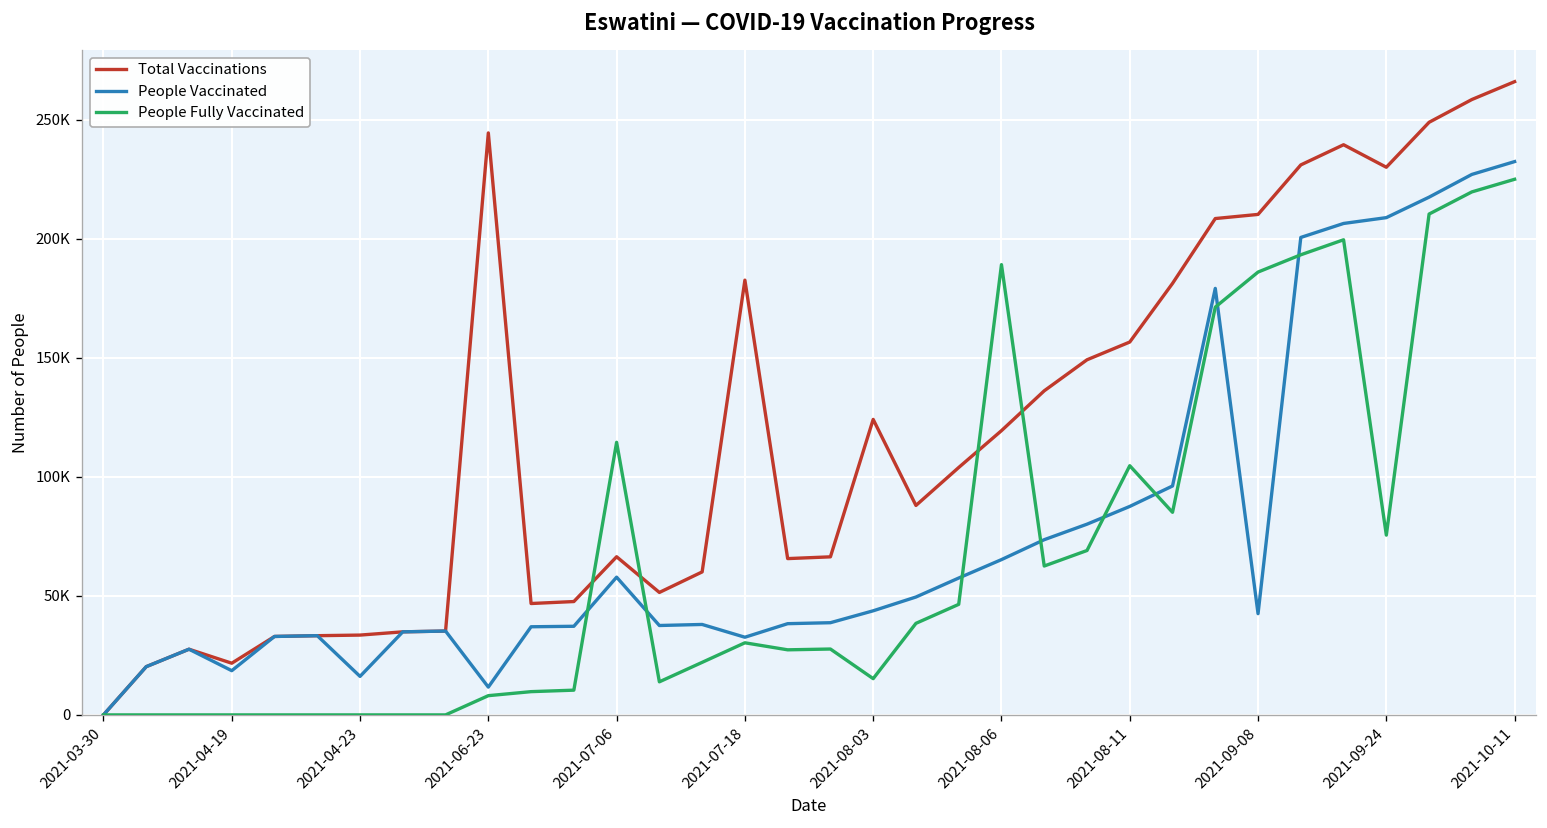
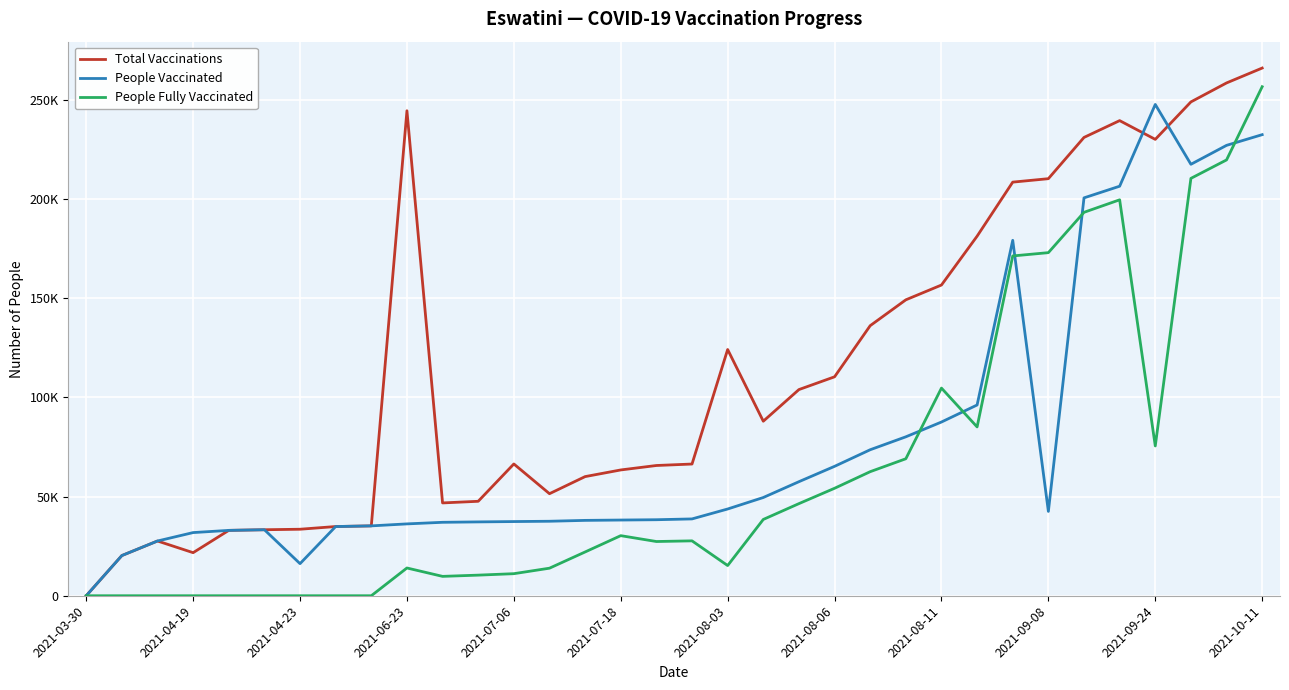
People Vaccinated, 2021-04-19: 19000 -> 32000
People Vaccinated, 2021-06-23: 12000 -> 36000
People Fully Vaccinated, 2021-06-23: 8000 -> 14000
People Vaccinated, 2021-07-06: 58000 -> 37000
People Fully Vaccinated, 2021-07-06: 115000 -> 11000
Total Vaccinations, 2021-07-18: 183000 -> 63000
People Vaccinated, 2021-07-18: 33000 -> 38000
Total Vaccinations, 2021-08-06: 119000 -> 110000
People Fully Vaccinated, 2021-08-06: 189000 -> 54000
People Fully Vaccinated, 2021-09-08: 186000 -> 173000
People Vaccinated, 2021-09-24: 209000 -> 248000
People Fully Vaccinated, 2021-10-11: 225000 -> 257000
